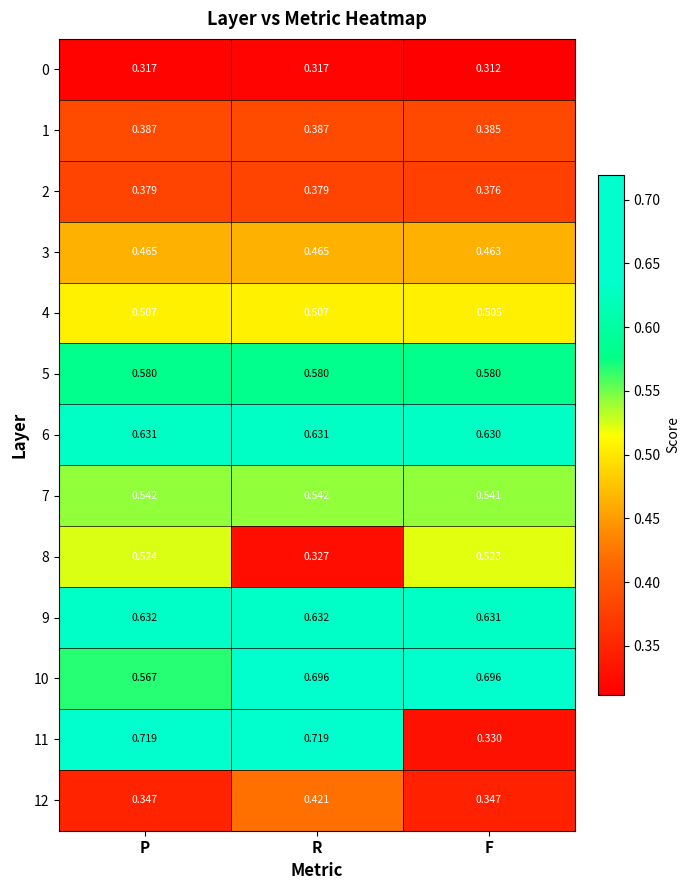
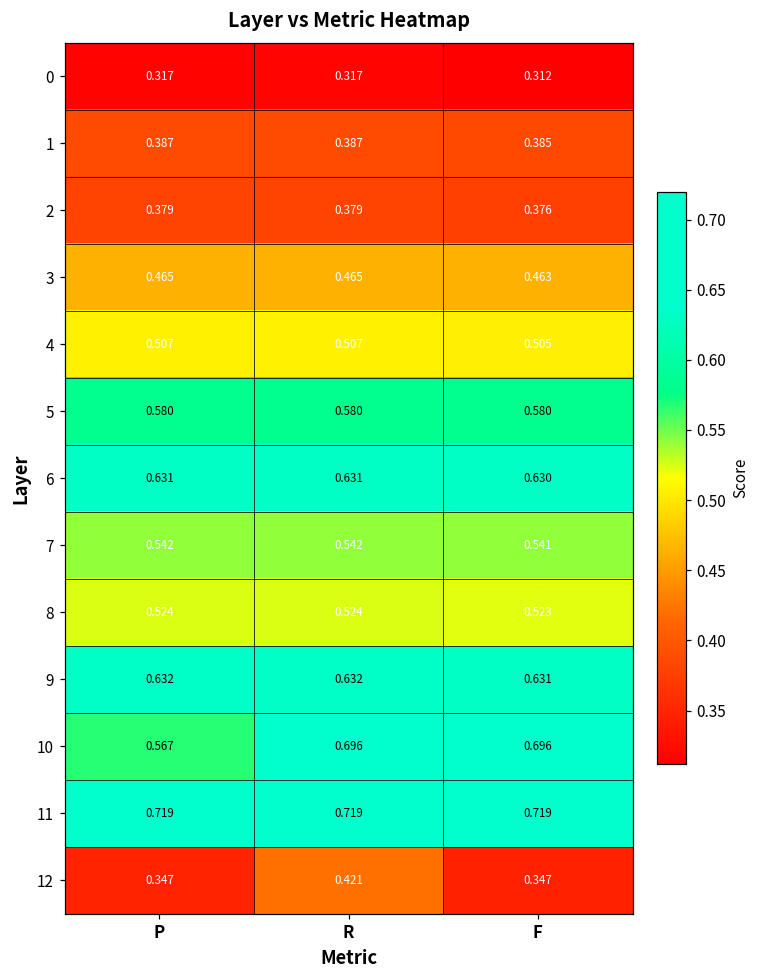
8, R: 0.327 -> 0.524
11, F: 0.330 -> 0.719
